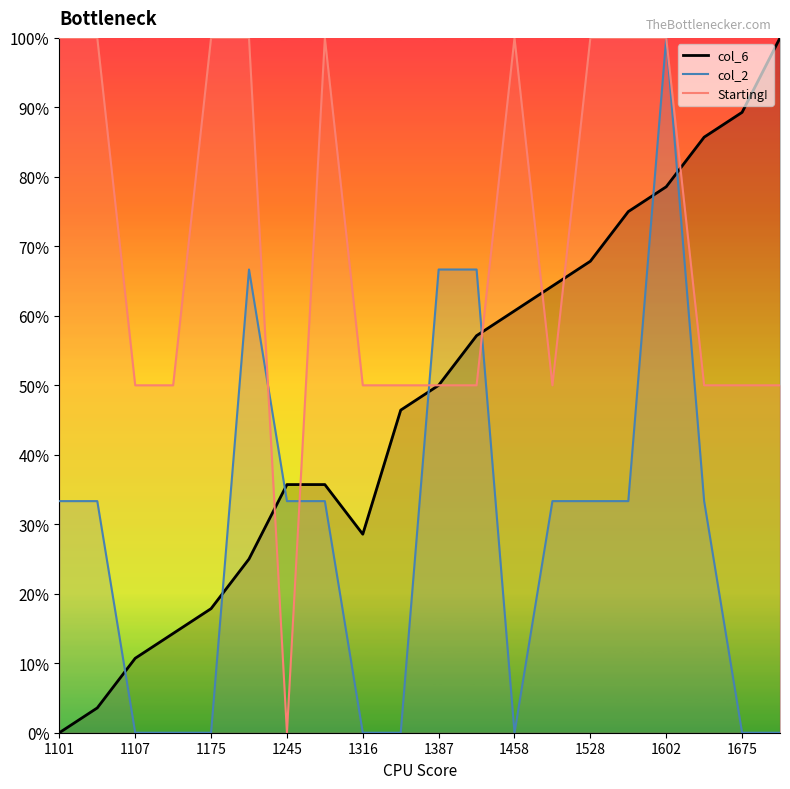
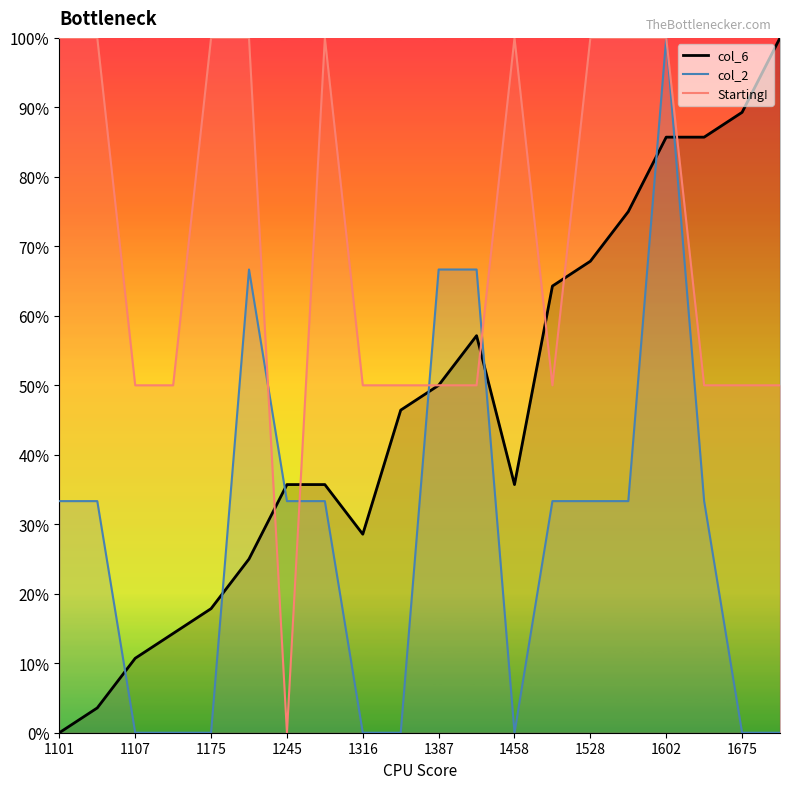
col_6, 1458: 61% -> 36%
col_6, 1602: 79% -> 86%
